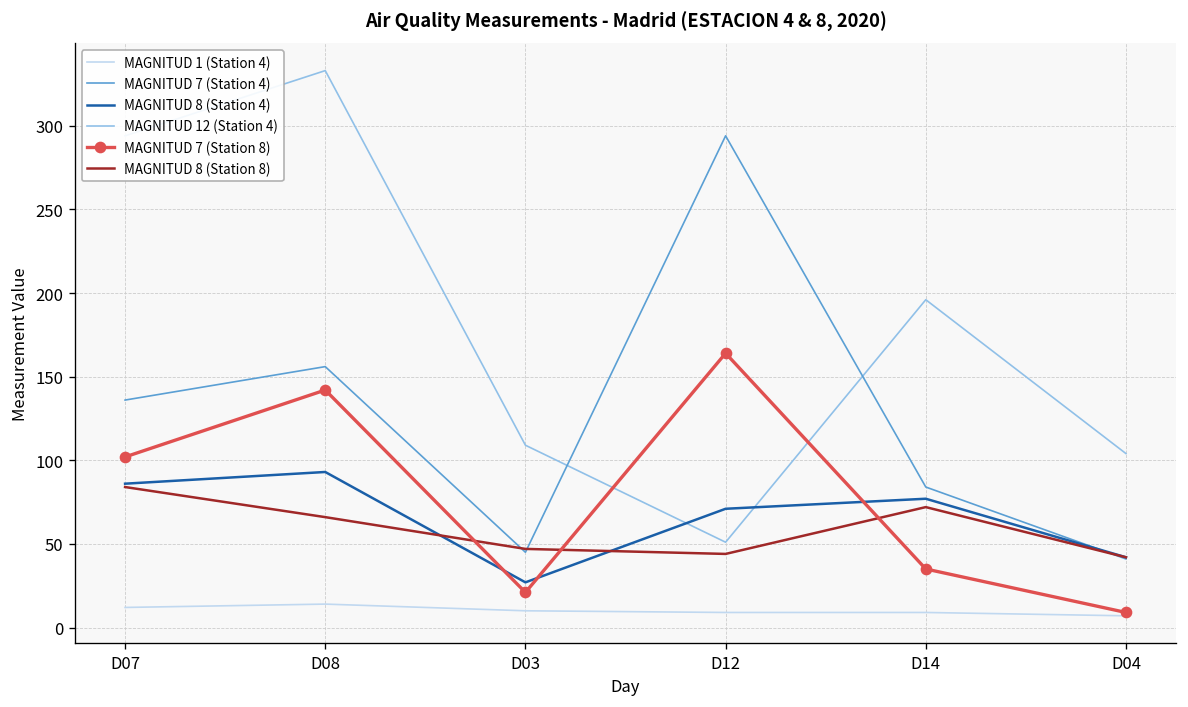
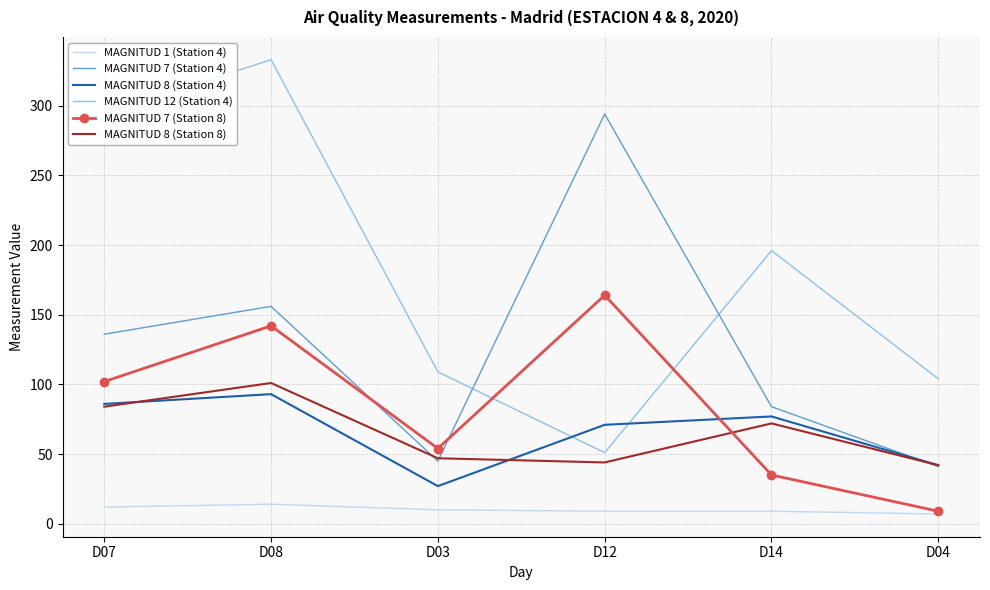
MAGNITUD 8 (Station 8), D08: 66 -> 101
MAGNITUD 7 (Station 8), D03: 21 -> 54
